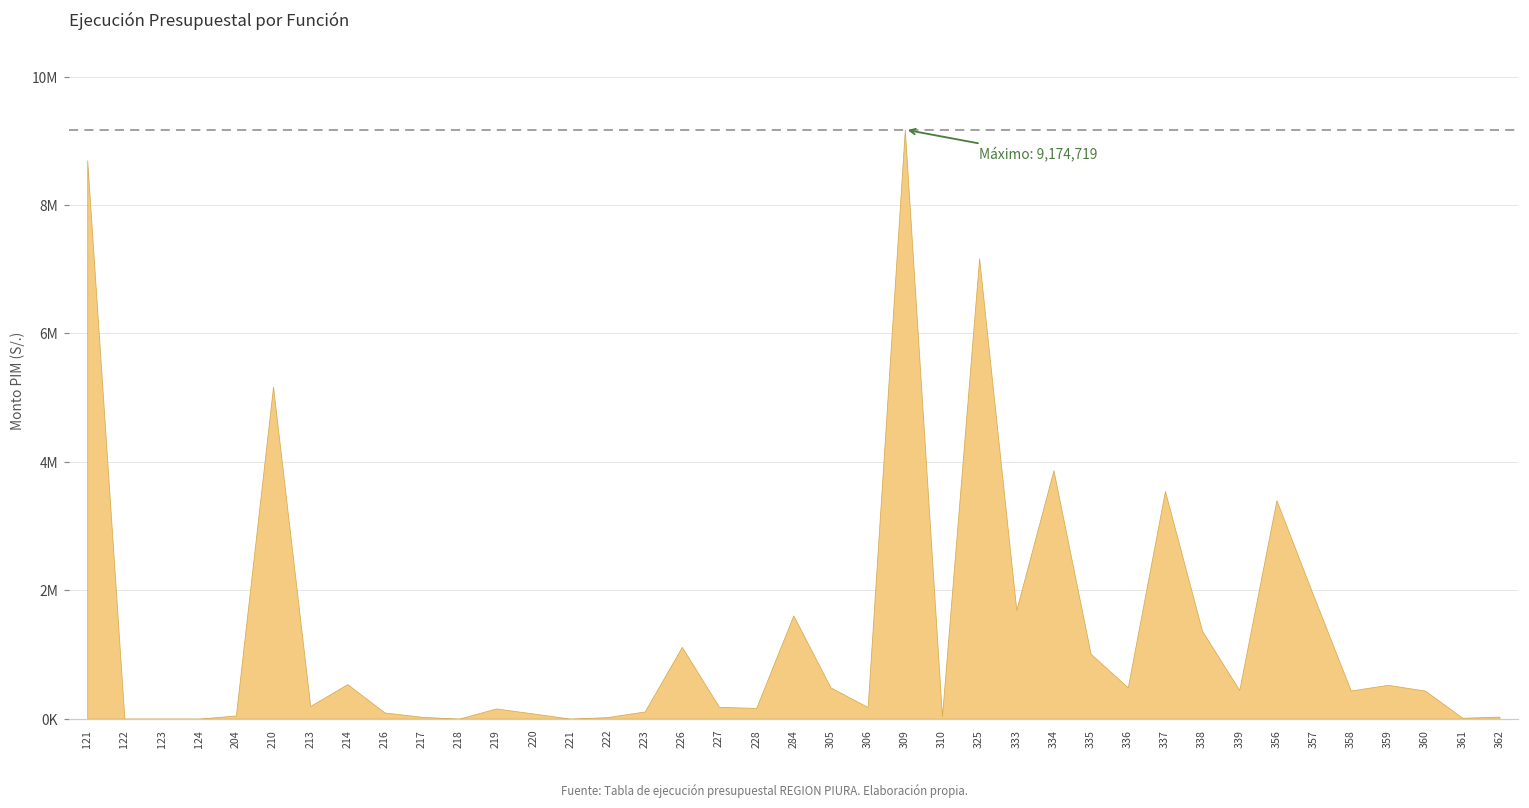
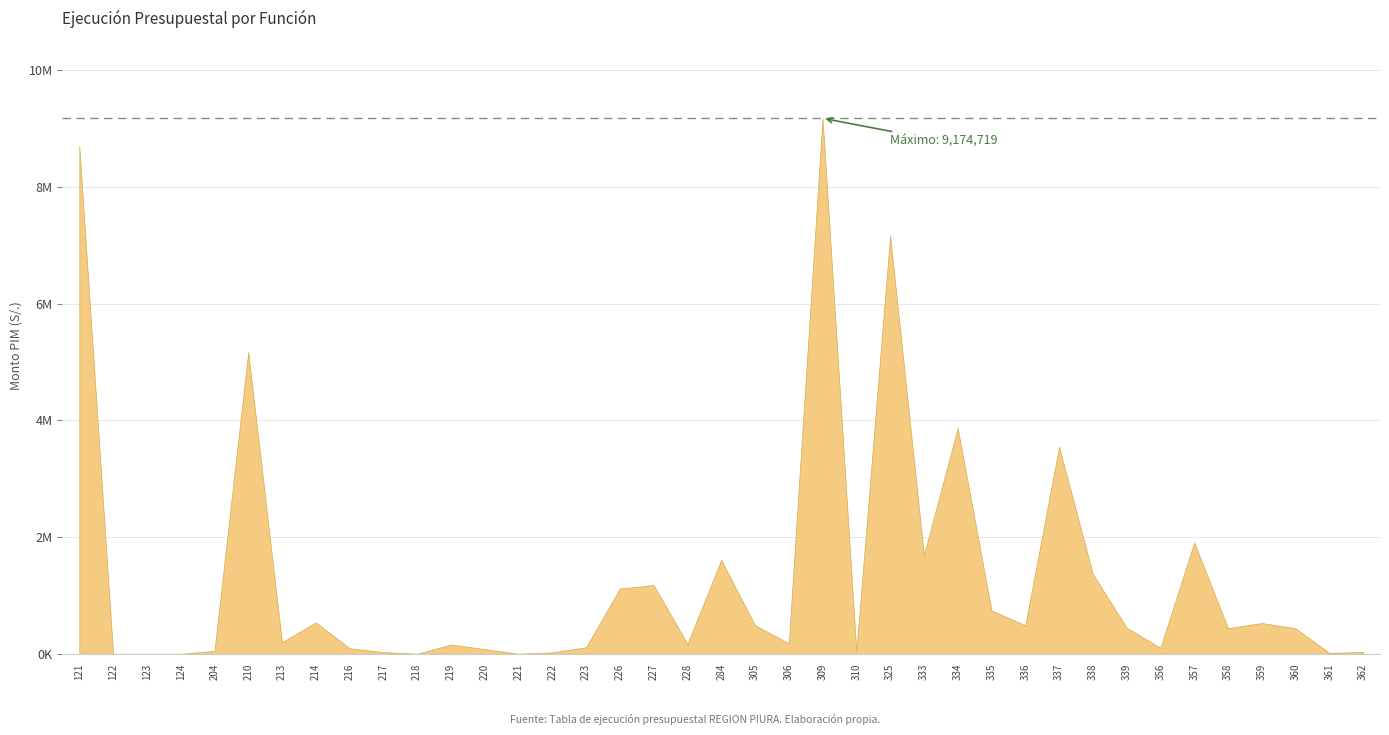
227: 200000 -> 1200000
335: 1000000 -> 700000
356: 3400000 -> 100000
